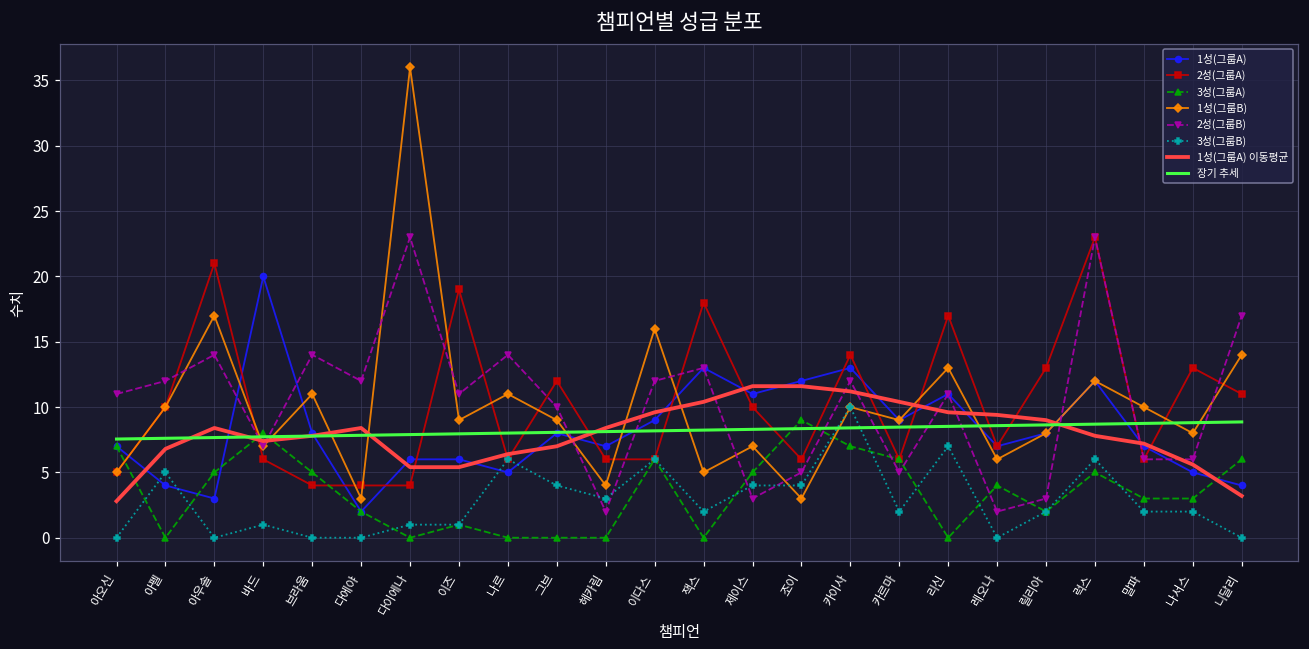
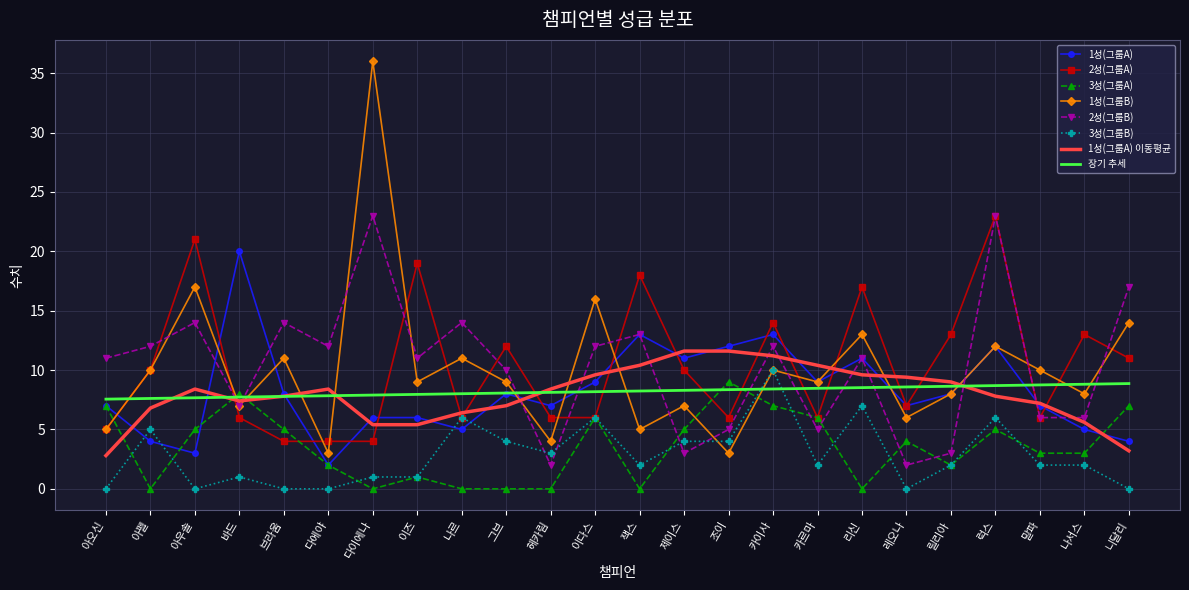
3성(그룹A), 니달리: 6 -> 7
